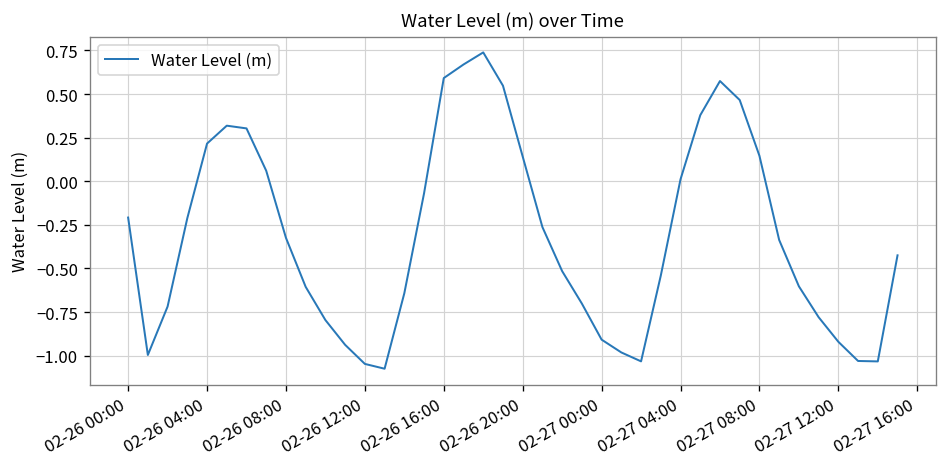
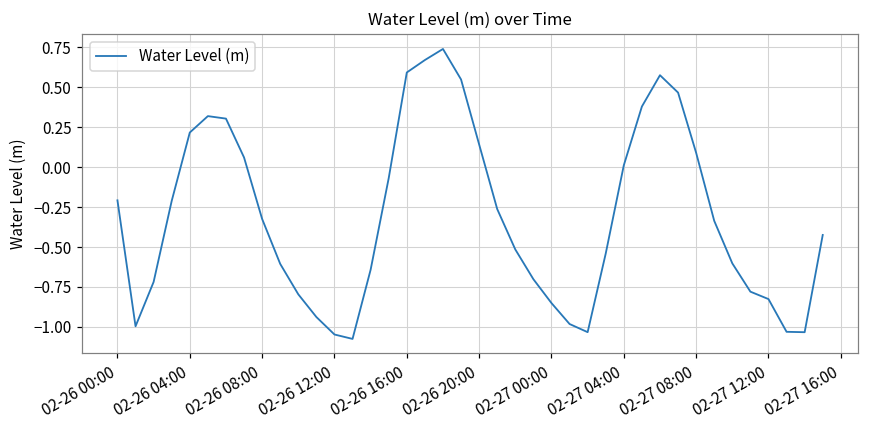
02-27 00:00: -0.91 -> -0.85
02-27 08:00: 0.15 -> 0.09
02-27 12:00: -0.92 -> -0.83
